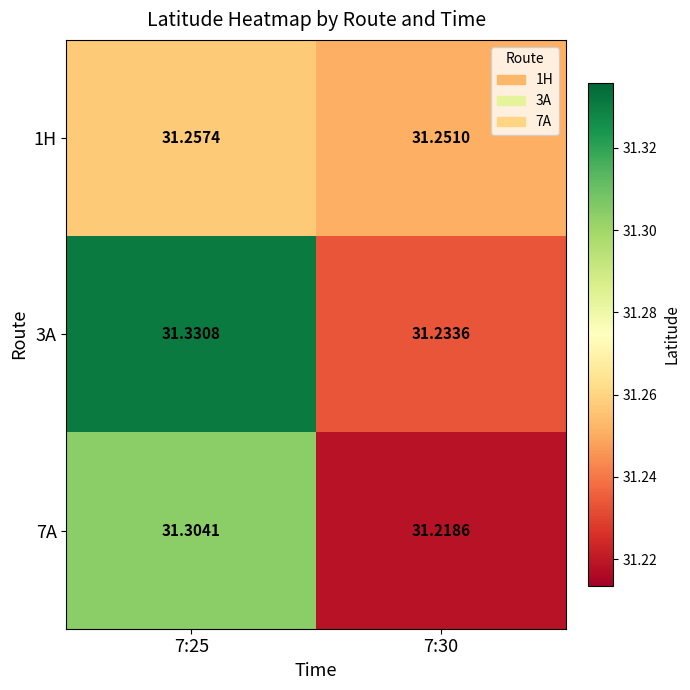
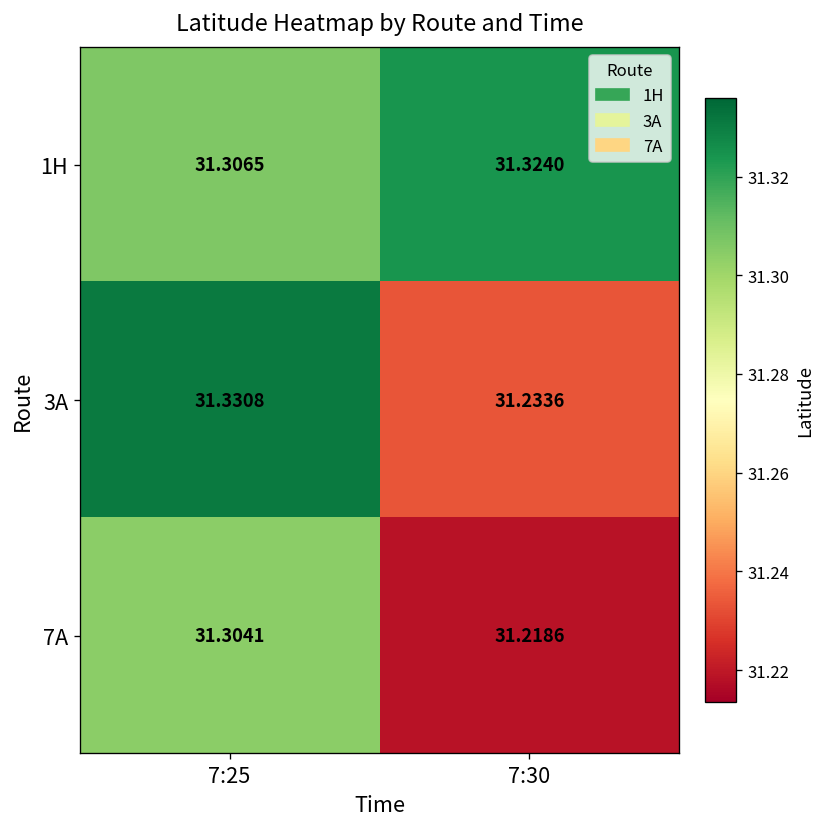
1H, 7:25: 31.2574 -> 31.3065
1H, 7:30: 31.2510 -> 31.3240
